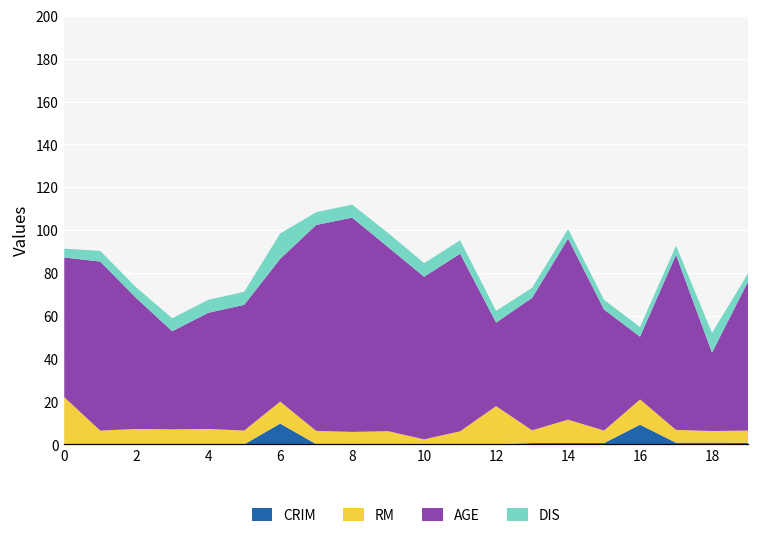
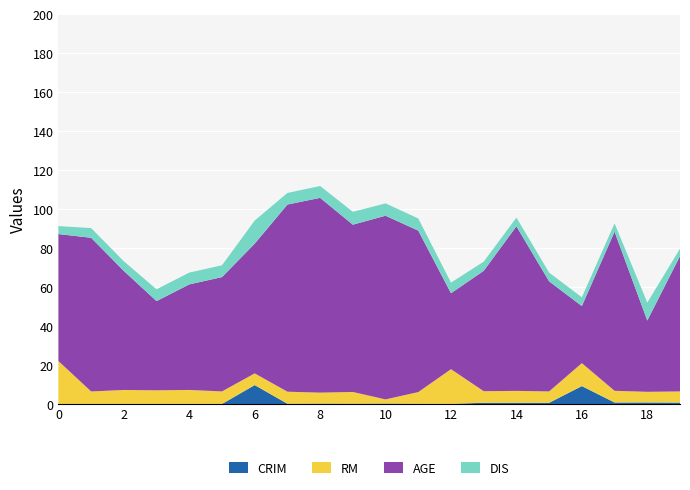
RM, 6: 10 -> 6
AGE, 10: 76 -> 94
RM, 14: 11 -> 6
